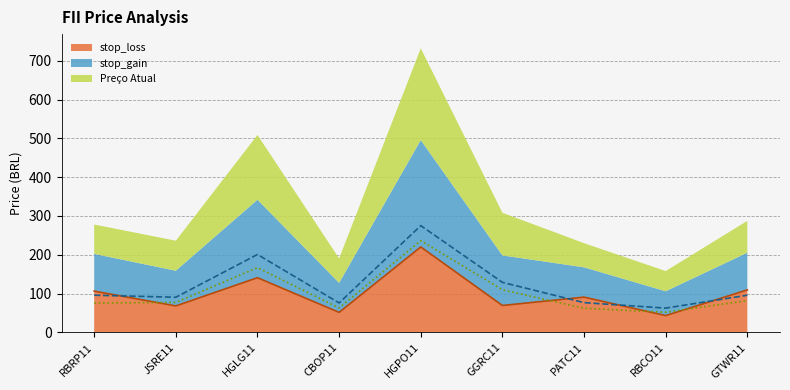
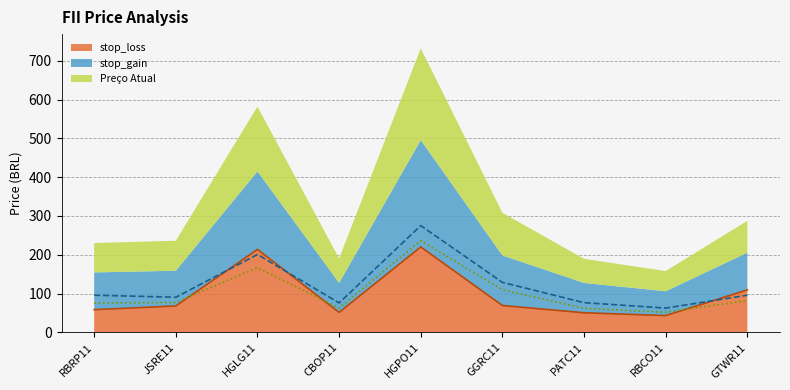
stop_loss, RBRP11: 110 -> 60
stop_loss, HGLG11: 140 -> 210
stop_loss, PATC11: 90 -> 50
